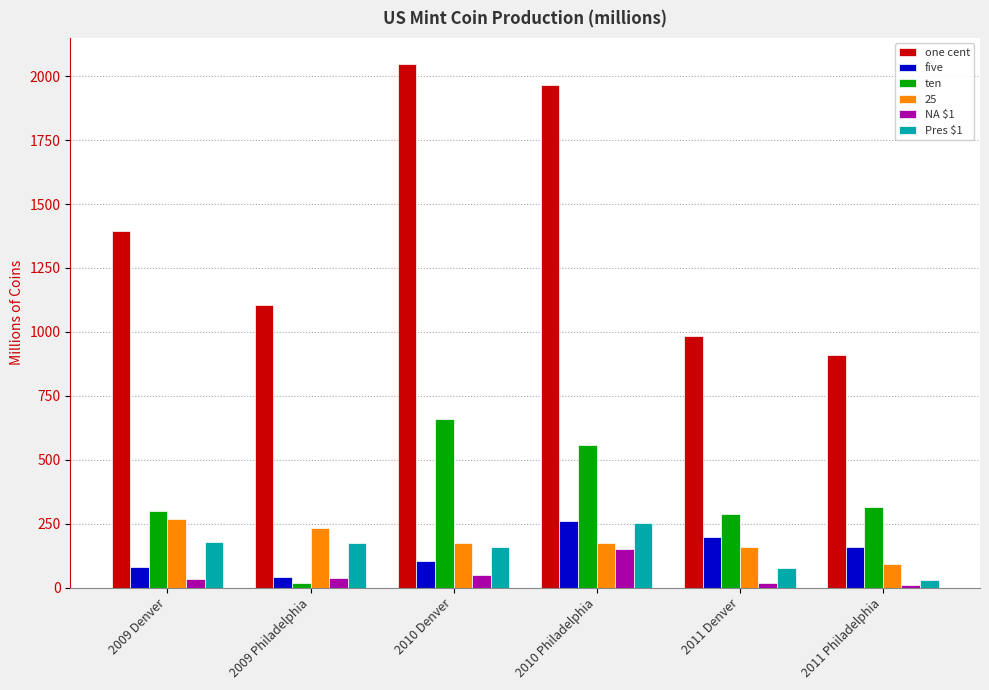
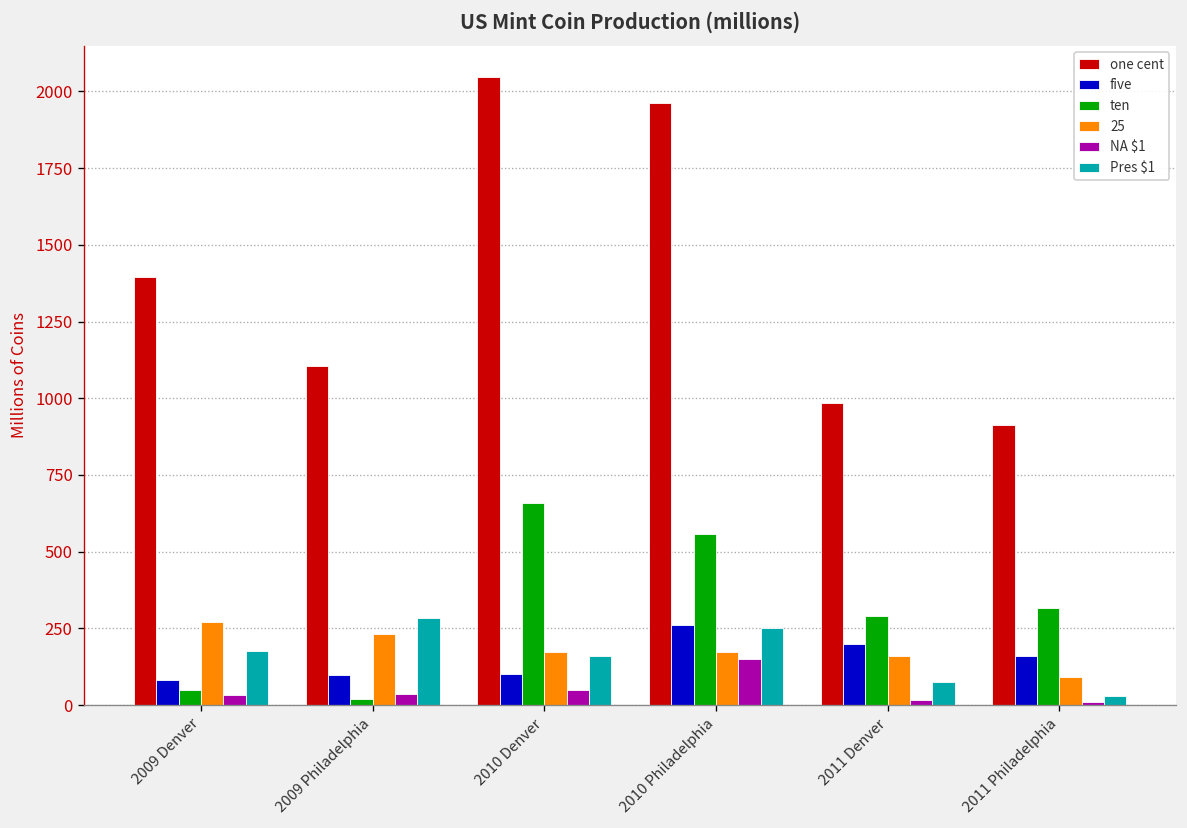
ten, 2009 Denver: 300 -> 50
five, 2009 Philadelphia: 40 -> 100
Pres $1, 2009 Philadelphia: 180 -> 280
